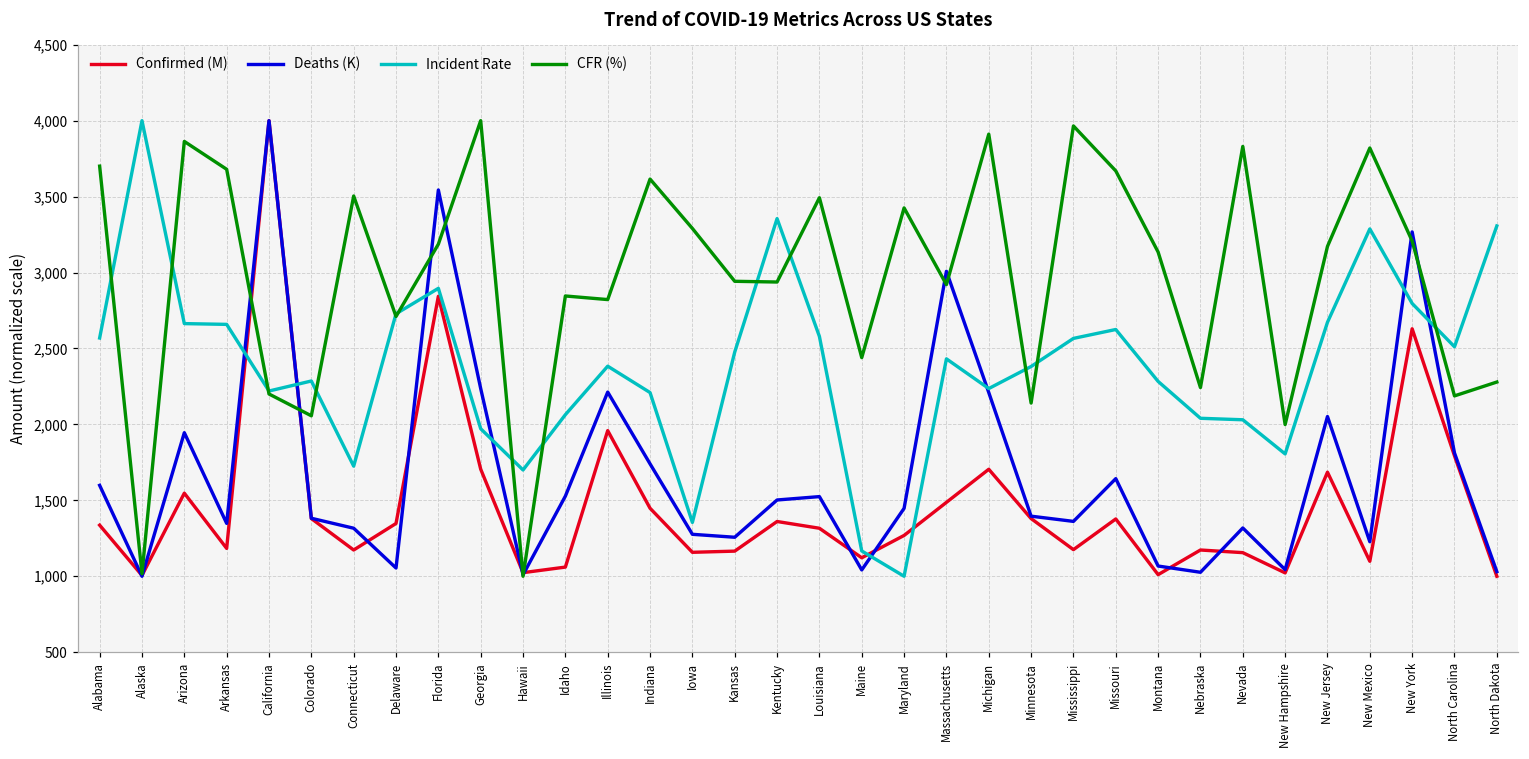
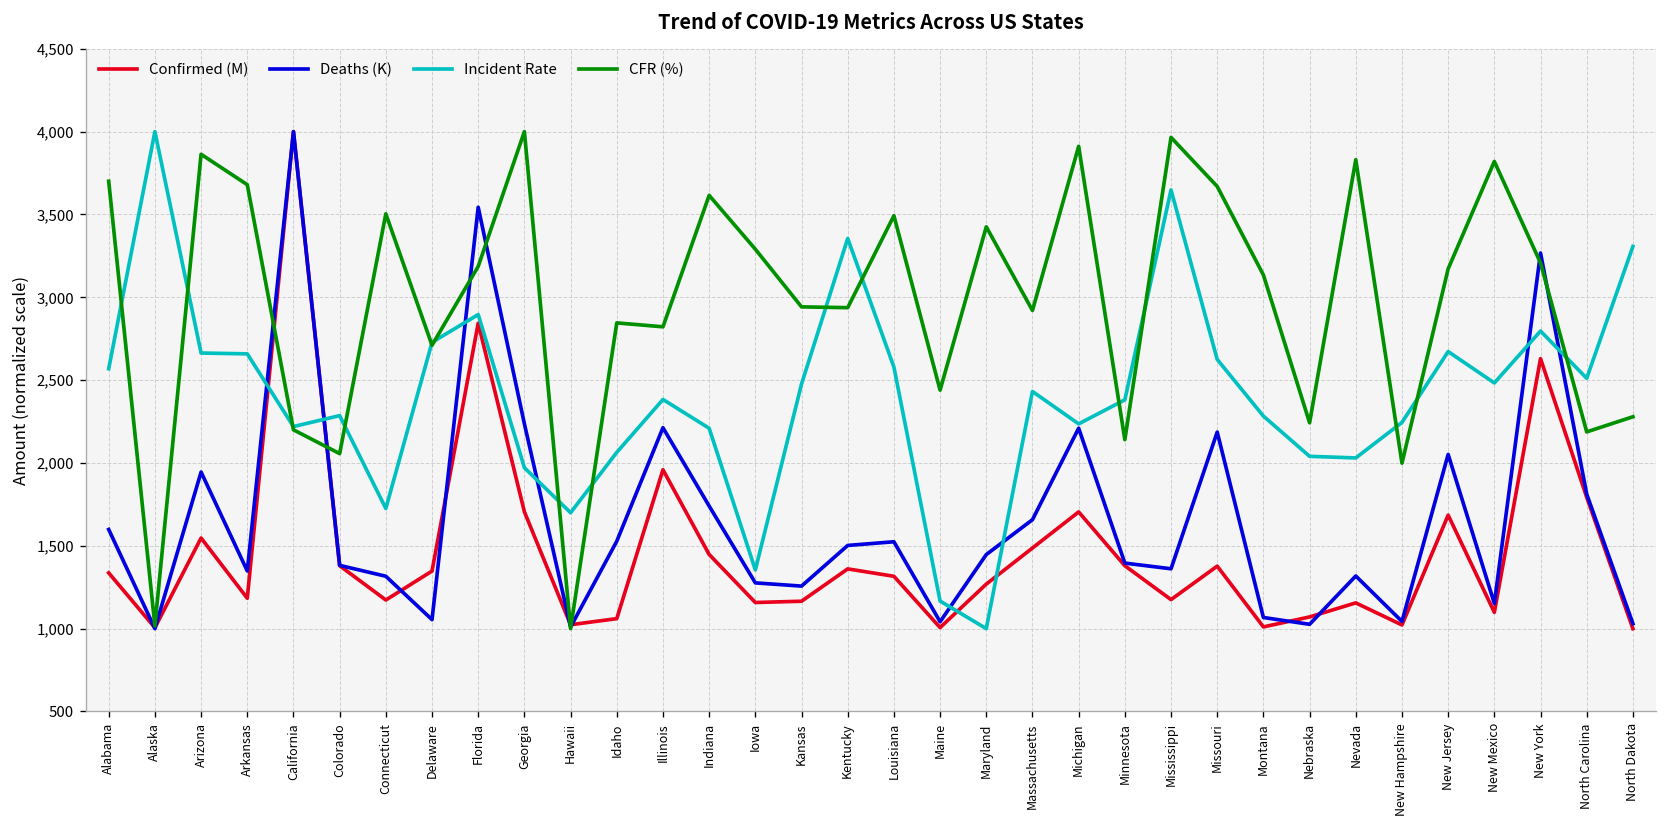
Confirmed (M), Maine: 1,120 -> 1,010
Deaths (K), Massachusetts: 3,010 -> 1,660
Incident Rate, Mississippi: 2,570 -> 3,650
Deaths (K), Missouri: 1,640 -> 2,190
Confirmed (M), Nebraska: 1,170 -> 1,070
Incident Rate, New Hampshire: 1,810 -> 2,240
Deaths (K), New Mexico: 1,230 -> 1,150
Incident Rate, New Mexico: 3,290 -> 2,480
